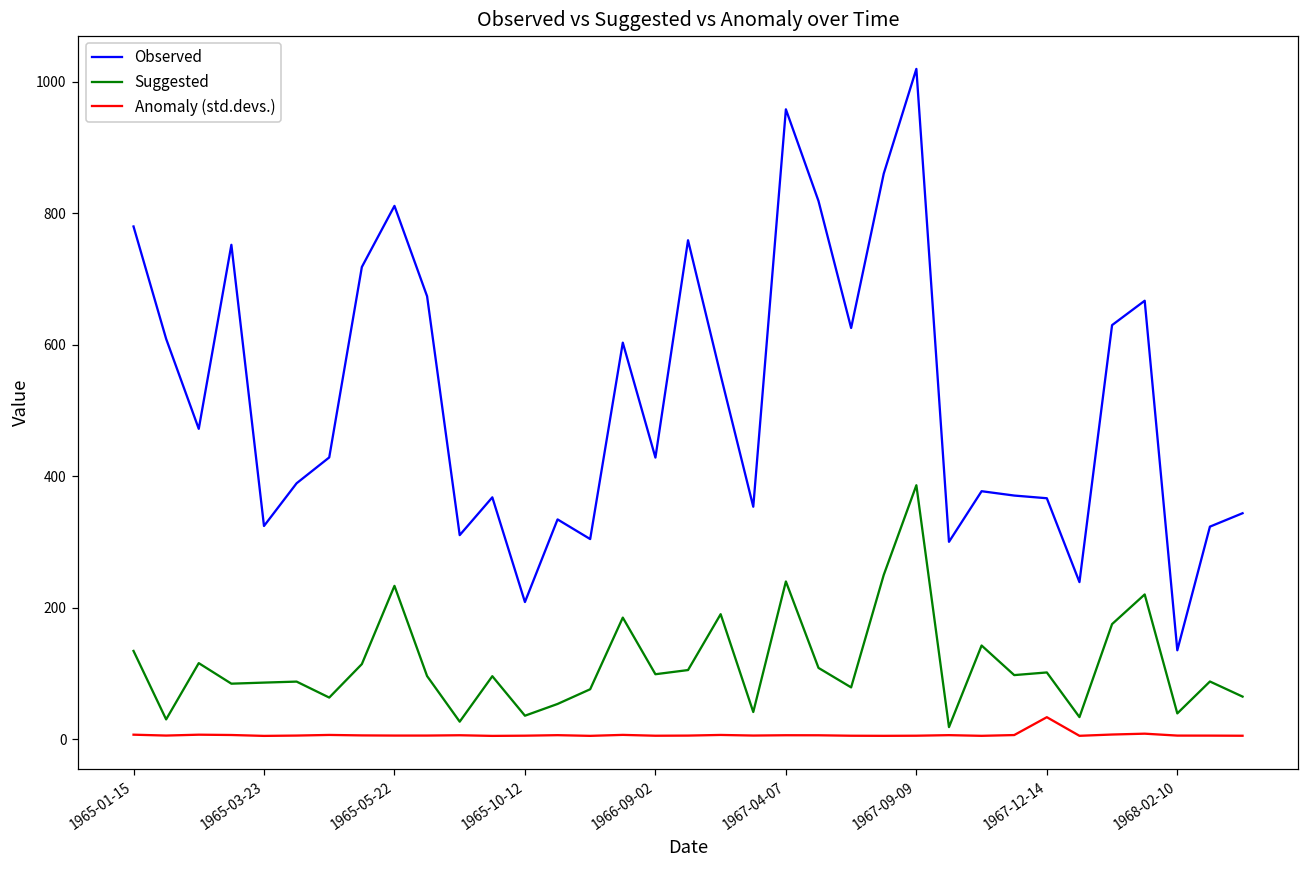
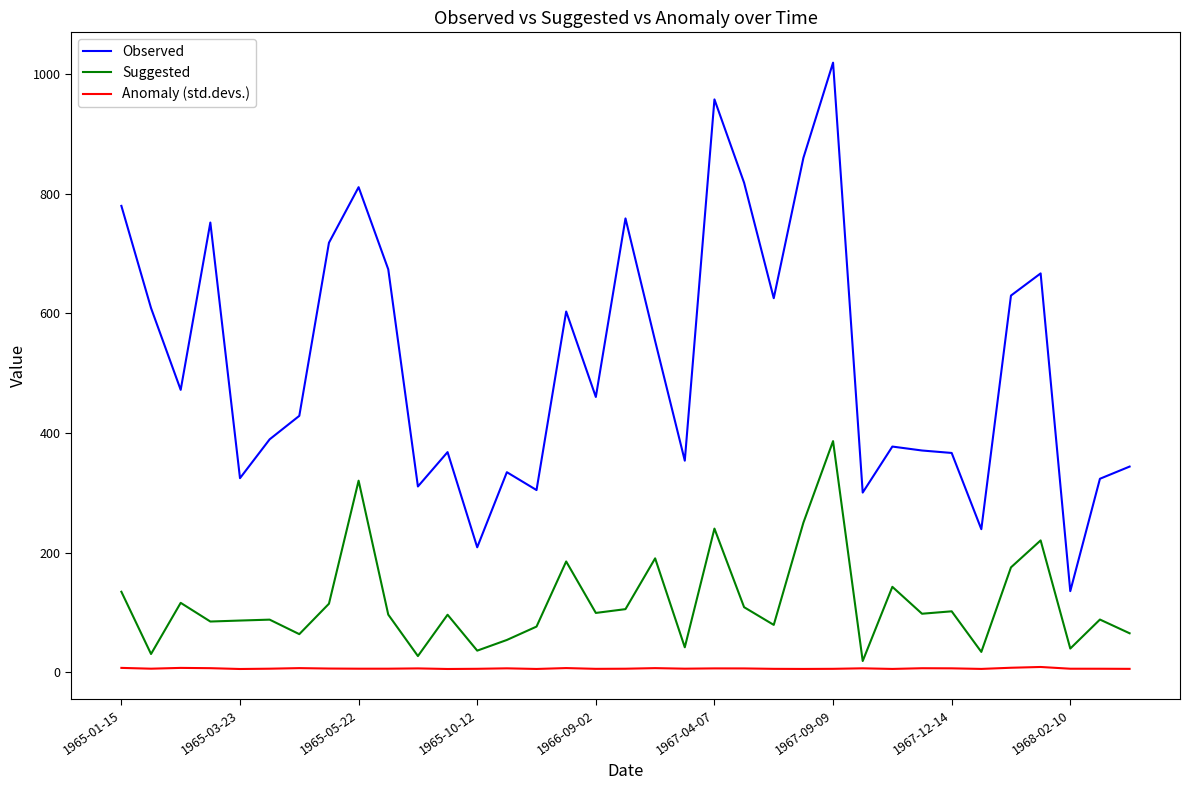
Suggested, 1965-05-22: 230 -> 320
Observed, 1966-09-02: 430 -> 460
Anomaly (std.devs.), 1967-12-14: 30 -> 10
